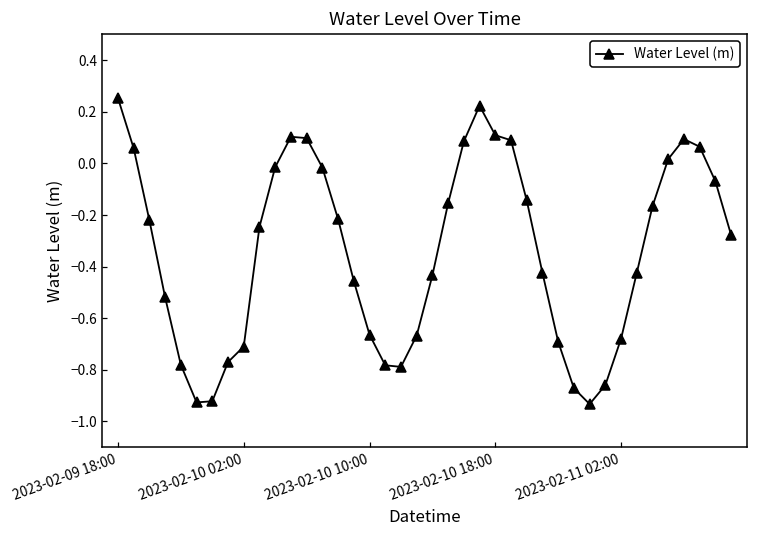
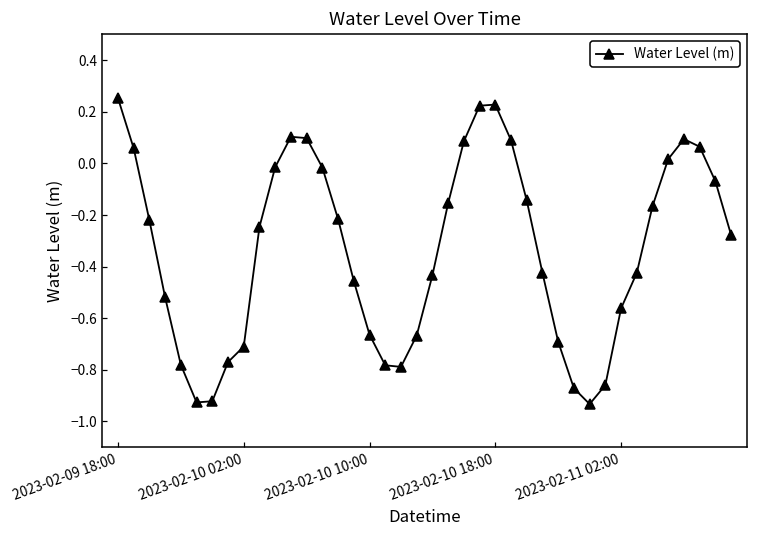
2023-02-10 18:00: 0.11 -> 0.23
2023-02-11 02:00: -0.68 -> -0.56
